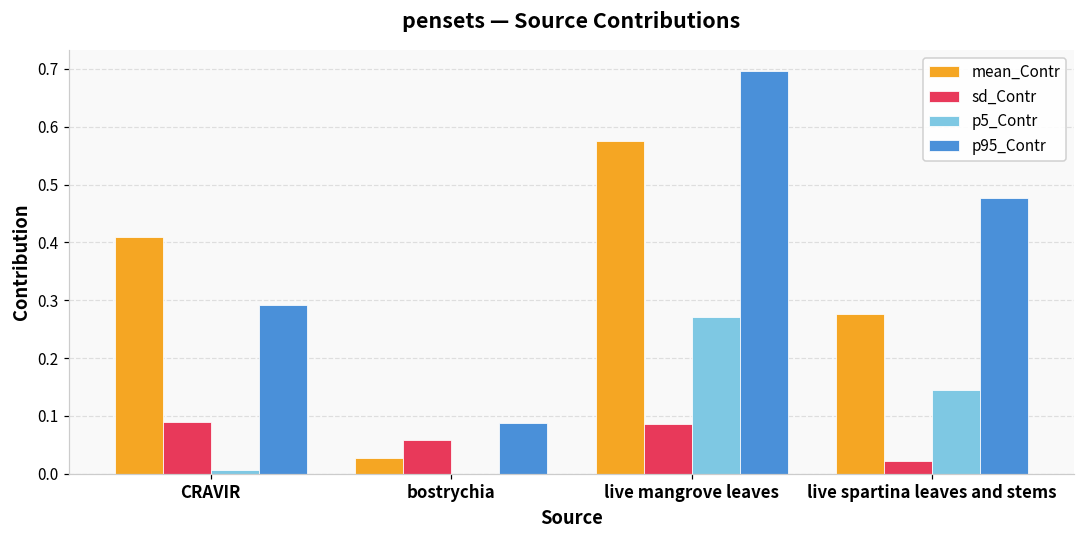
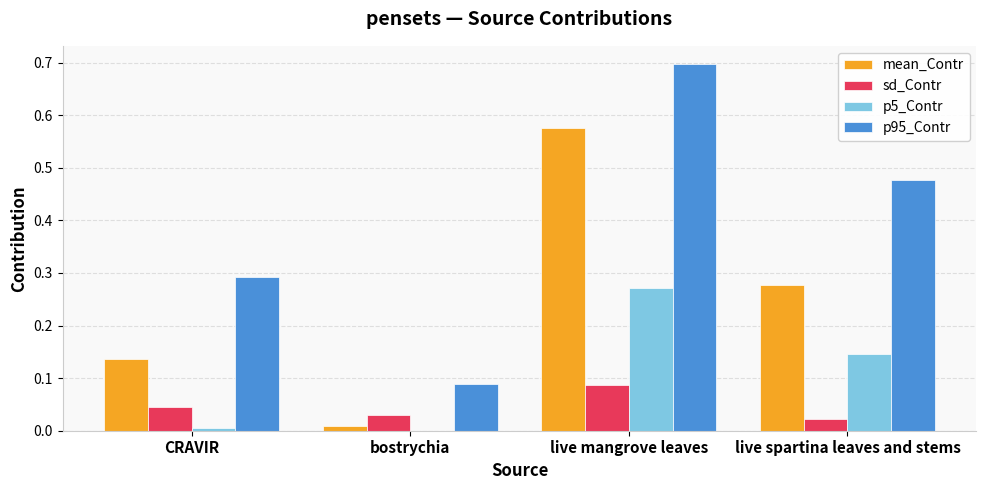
mean_Contr, CRAVIR: 0.41 -> 0.14
sd_Contr, CRAVIR: 0.09 -> 0.05
mean_Contr, bostrychia: 0.03 -> 0.01
sd_Contr, bostrychia: 0.06 -> 0.03
